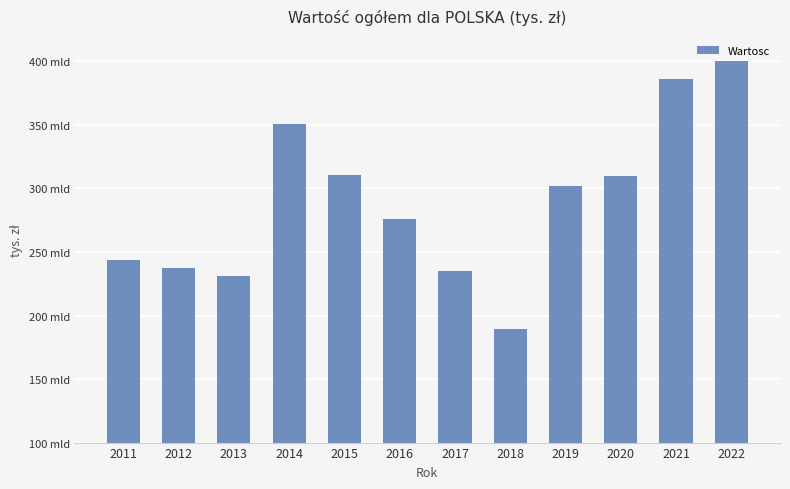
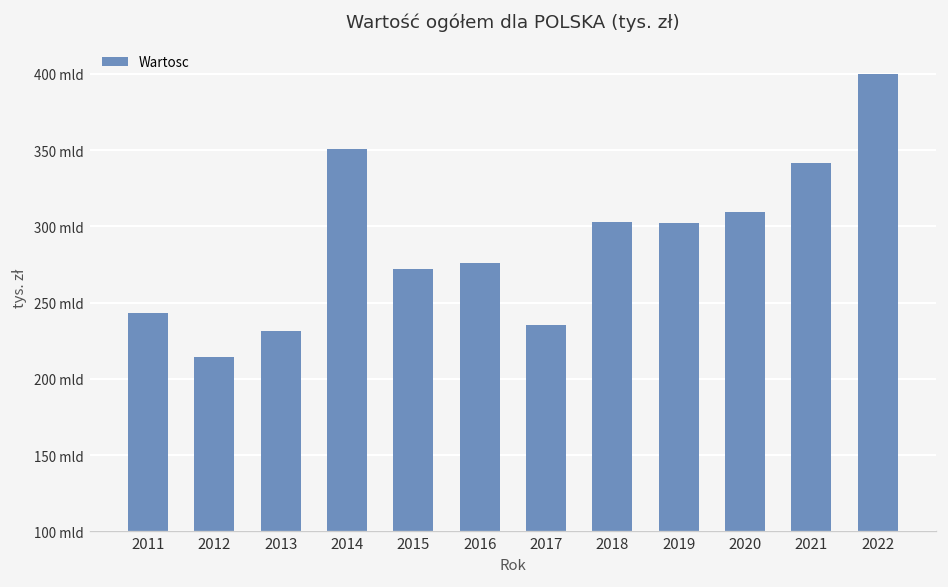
2012: 238 mld -> 214 mld
2015: 311 mld -> 272 mld
2018: 189 mld -> 303 mld
2021: 386 mld -> 342 mld
